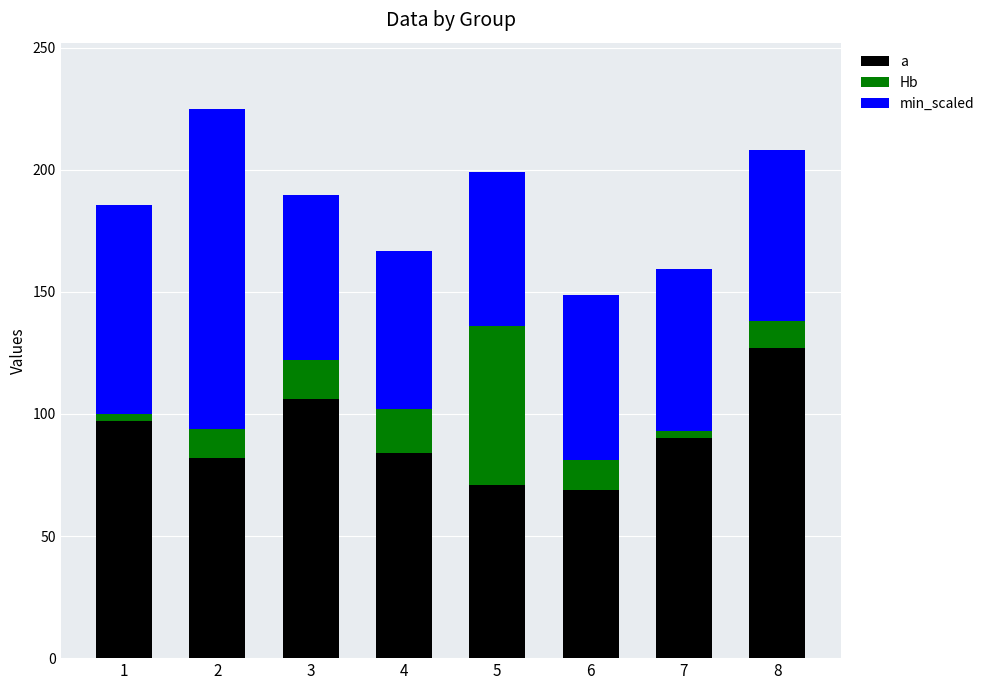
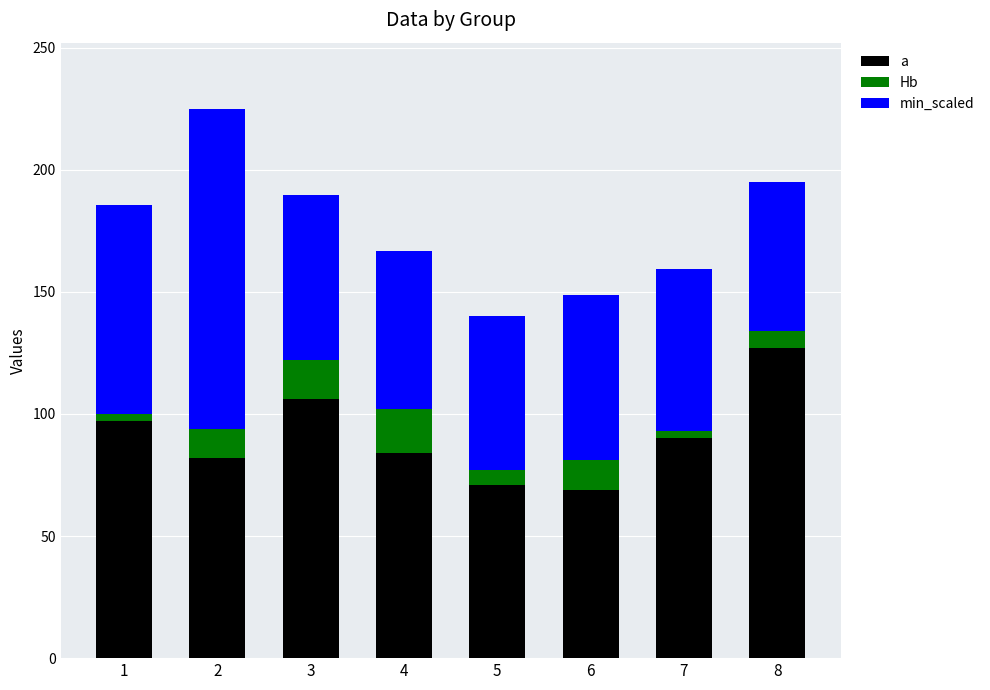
Hb, 5: 65 -> 6
Hb, 8: 11 -> 7
min_scaled, 8: 70 -> 61
